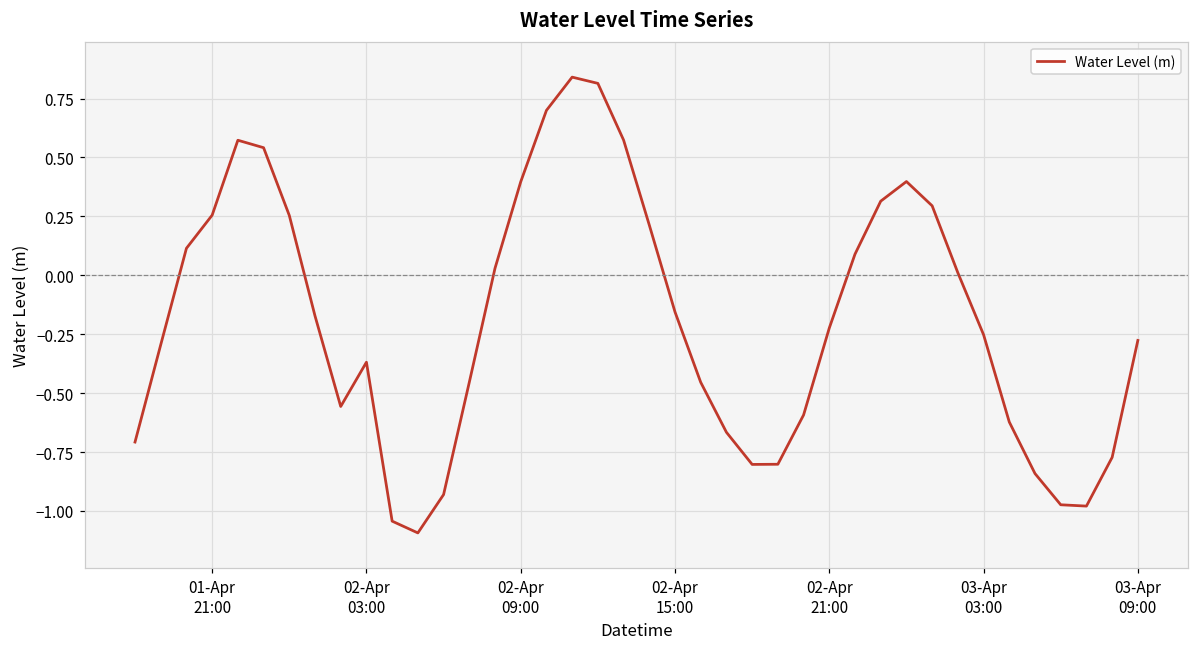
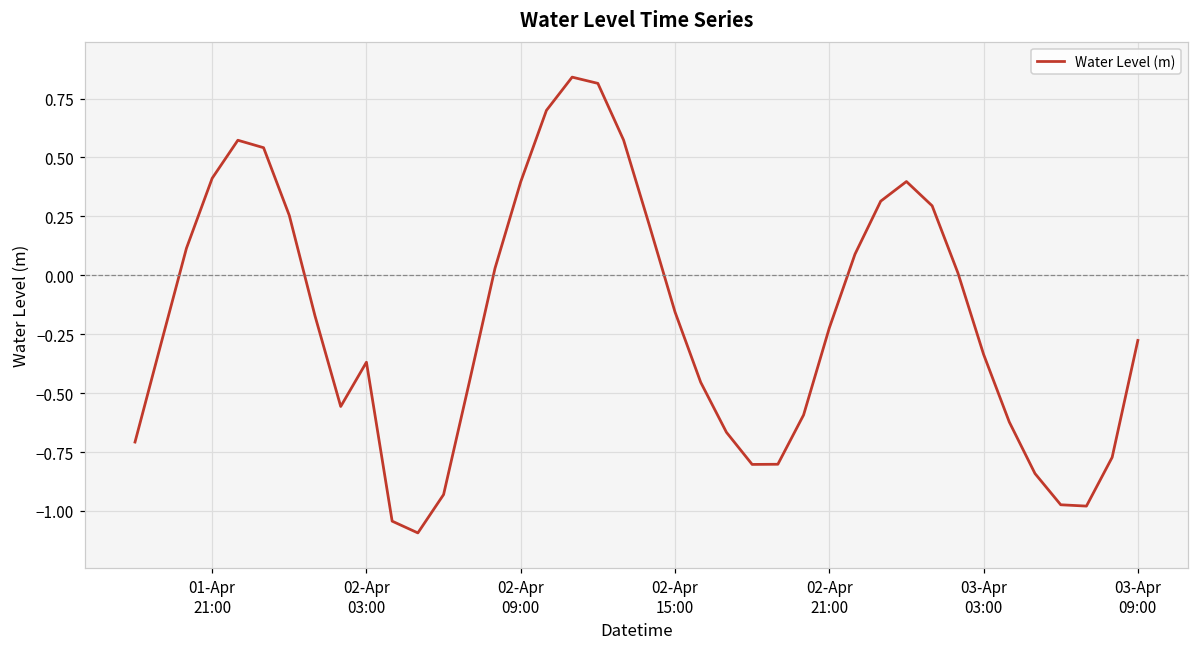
01-Apr 21:00: 0.26 -> 0.41
03-Apr 03:00: -0.25 -> -0.34
